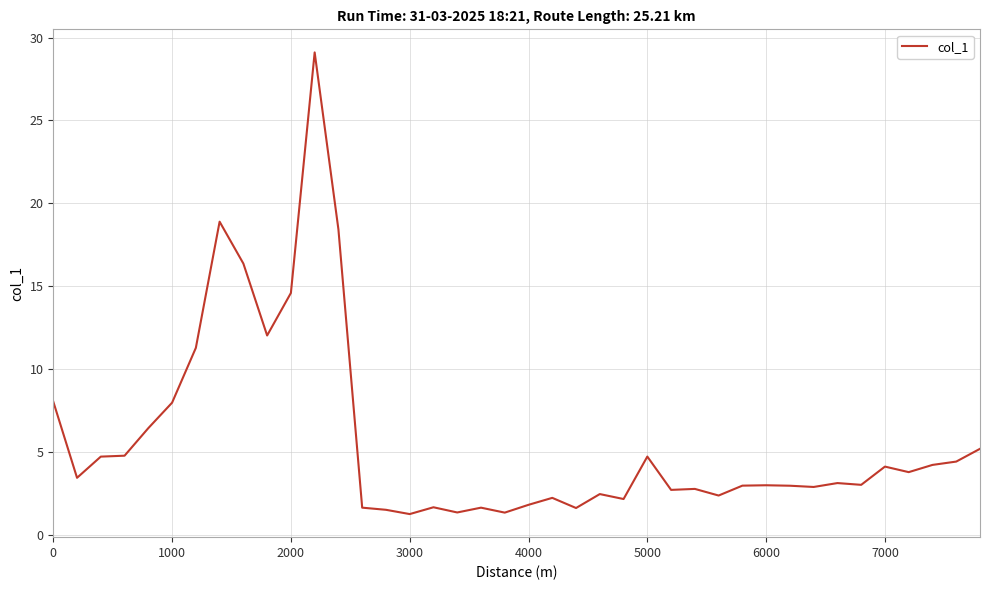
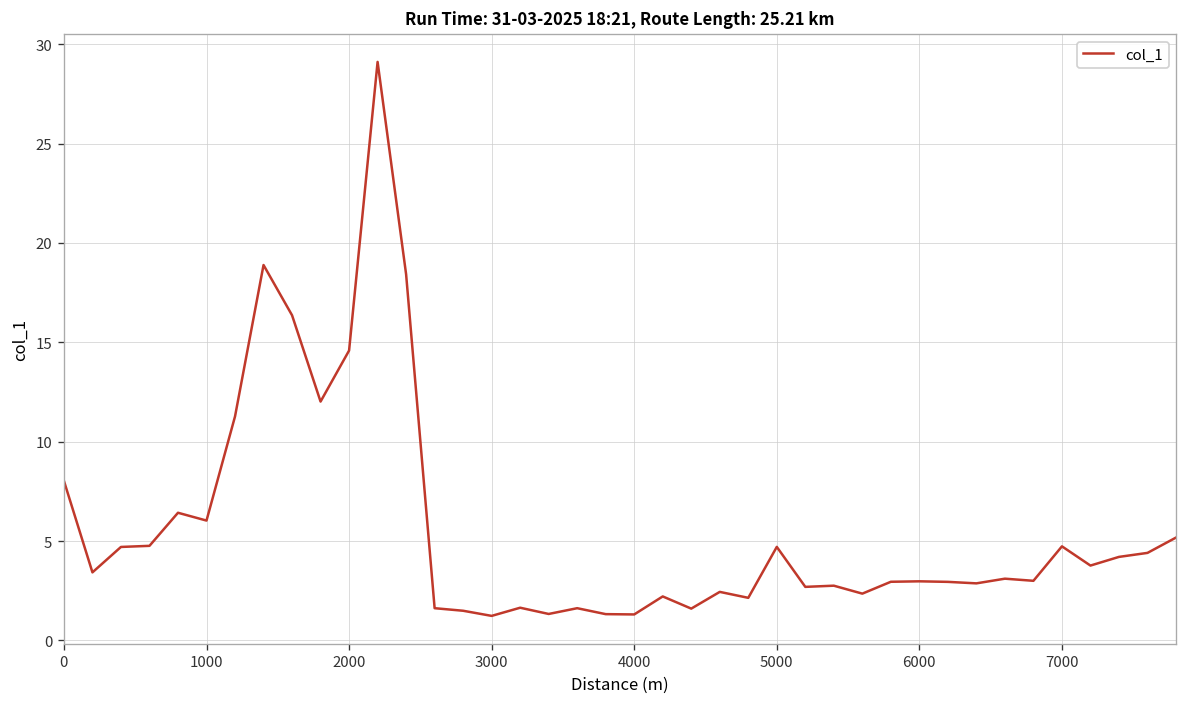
1000: 8.0 -> 6.0
4000: 1.8 -> 1.3
7000: 4.1 -> 4.7
